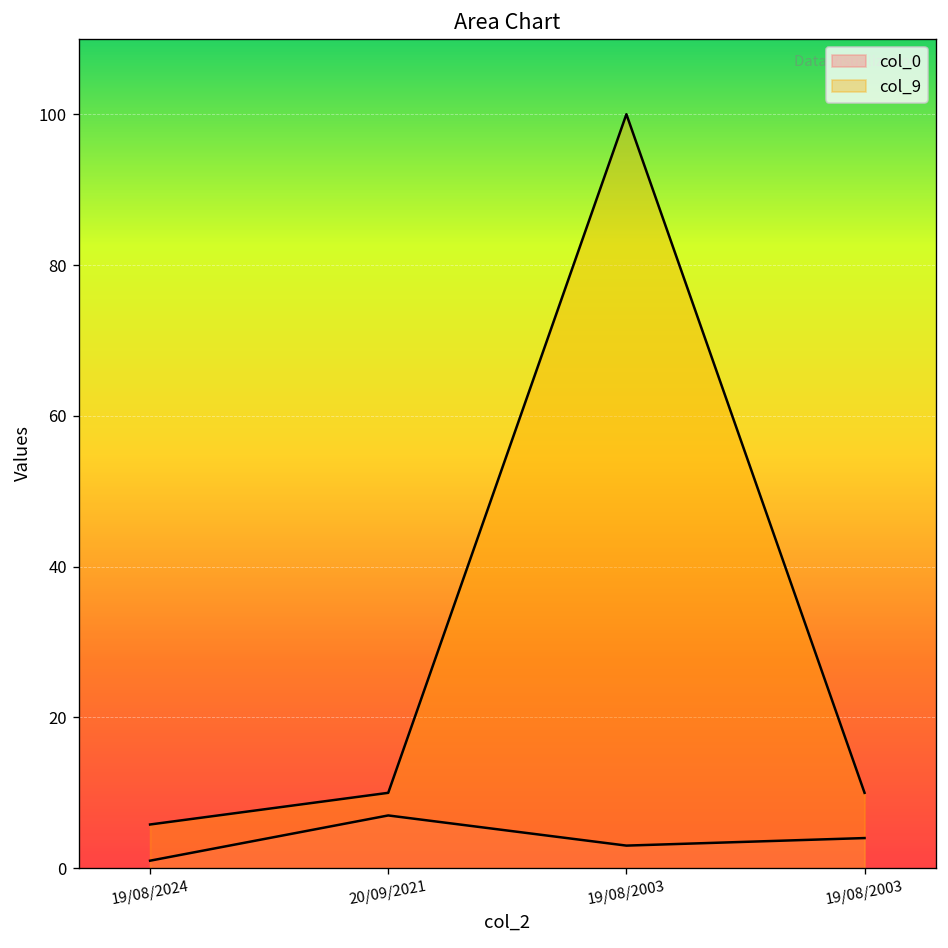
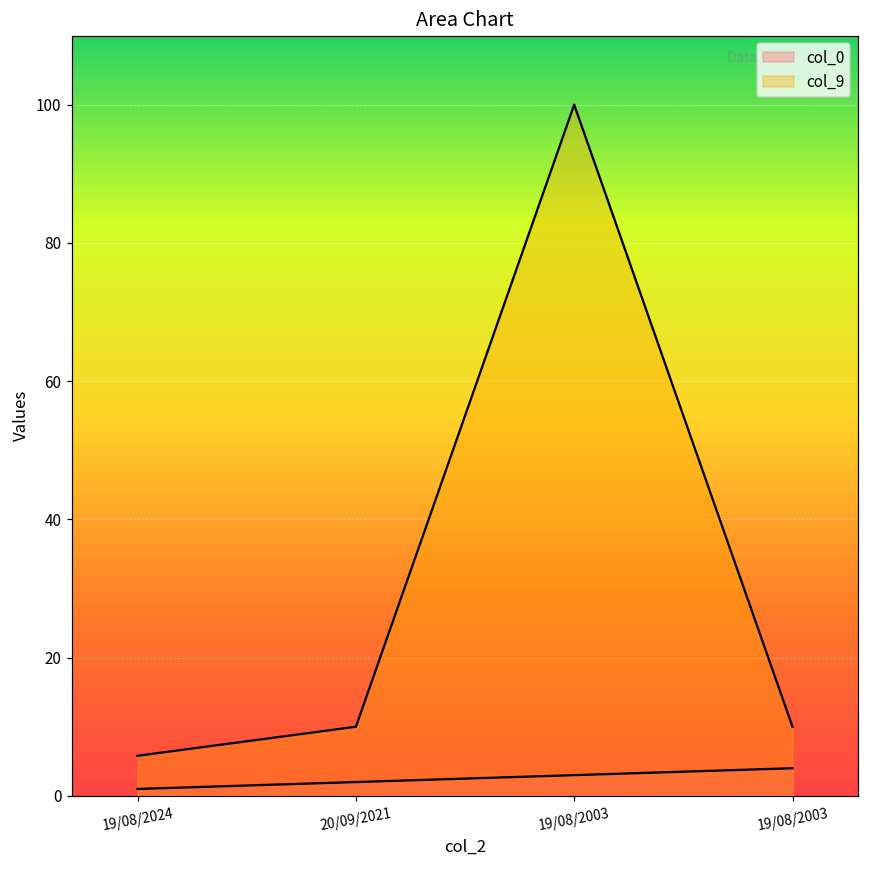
col_0, 20/09/2021: 7 -> 2
